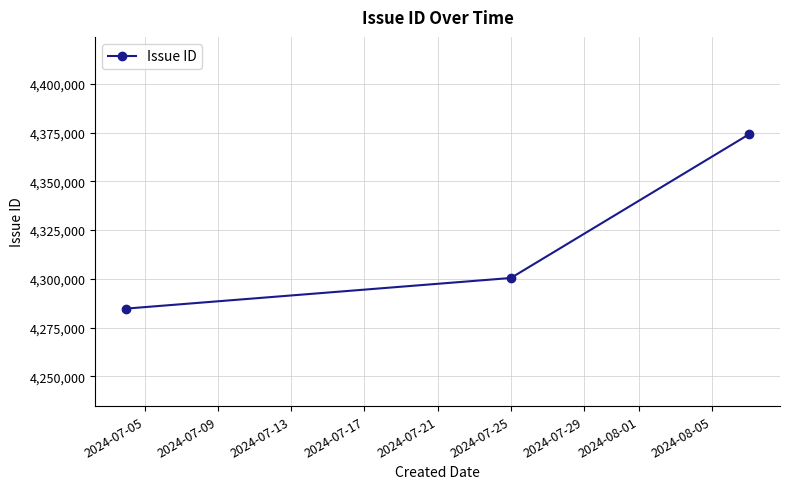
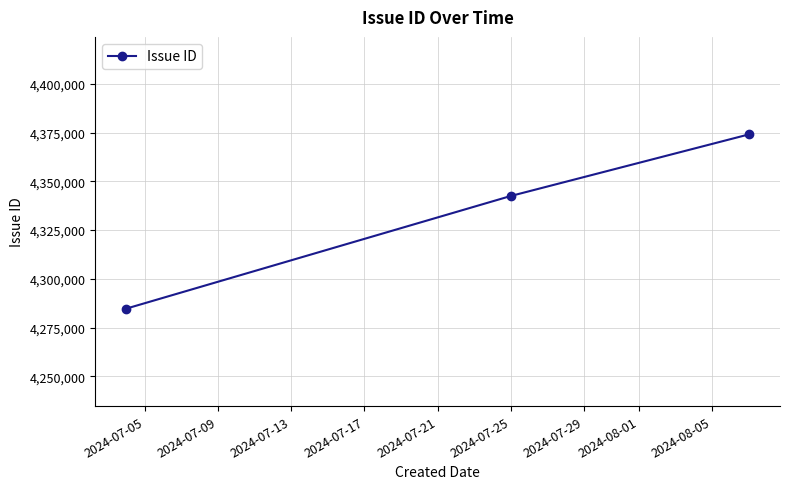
2024-07-25: 4,300,000 -> 4,343,000
